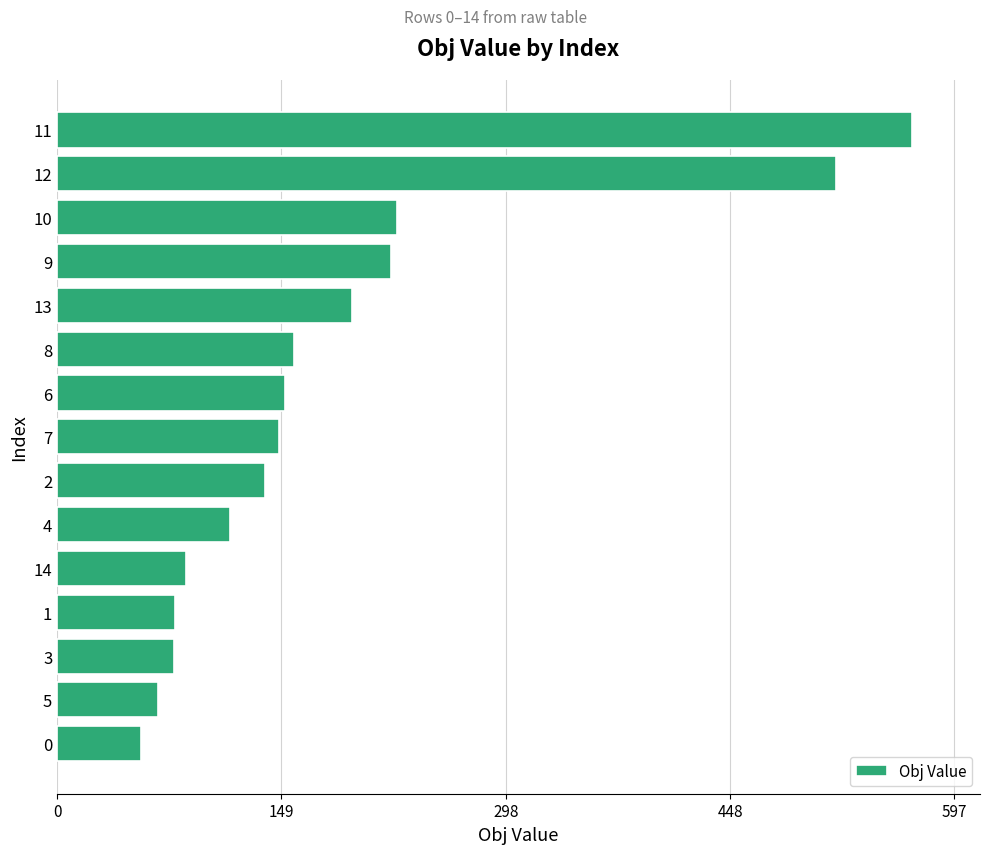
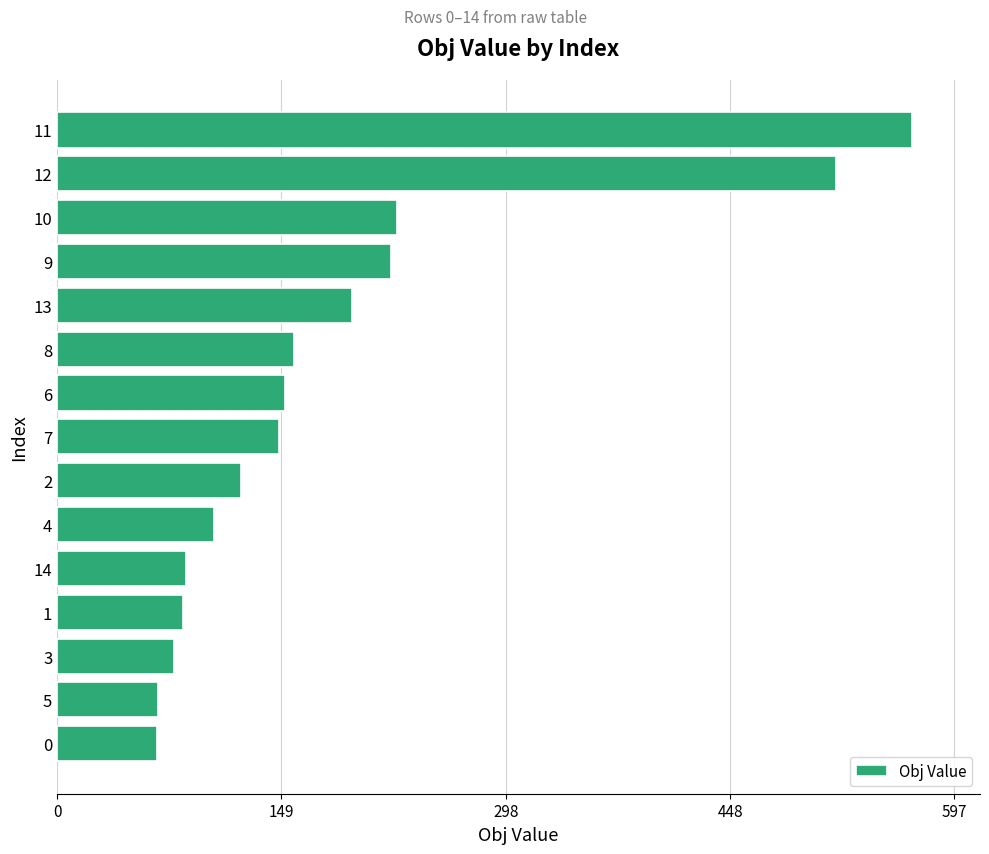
2: 138 -> 122
4: 115 -> 105
1: 78 -> 84
0: 56 -> 66
